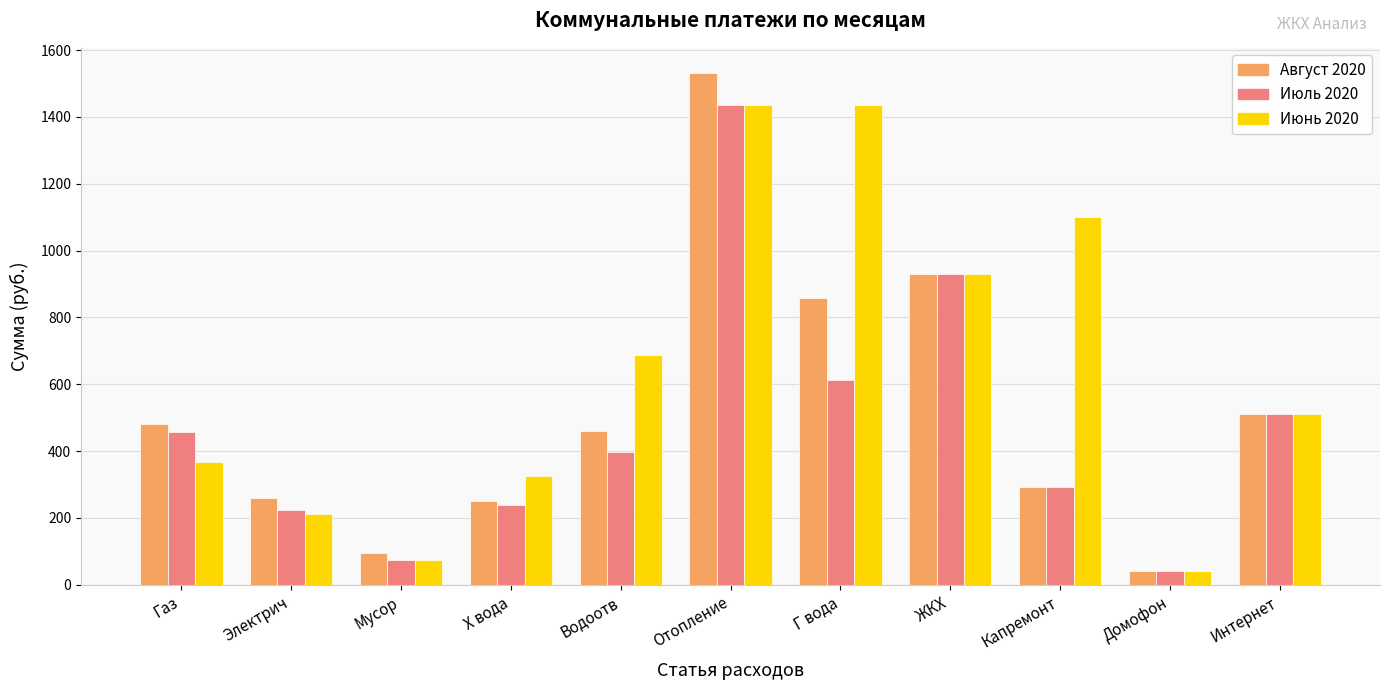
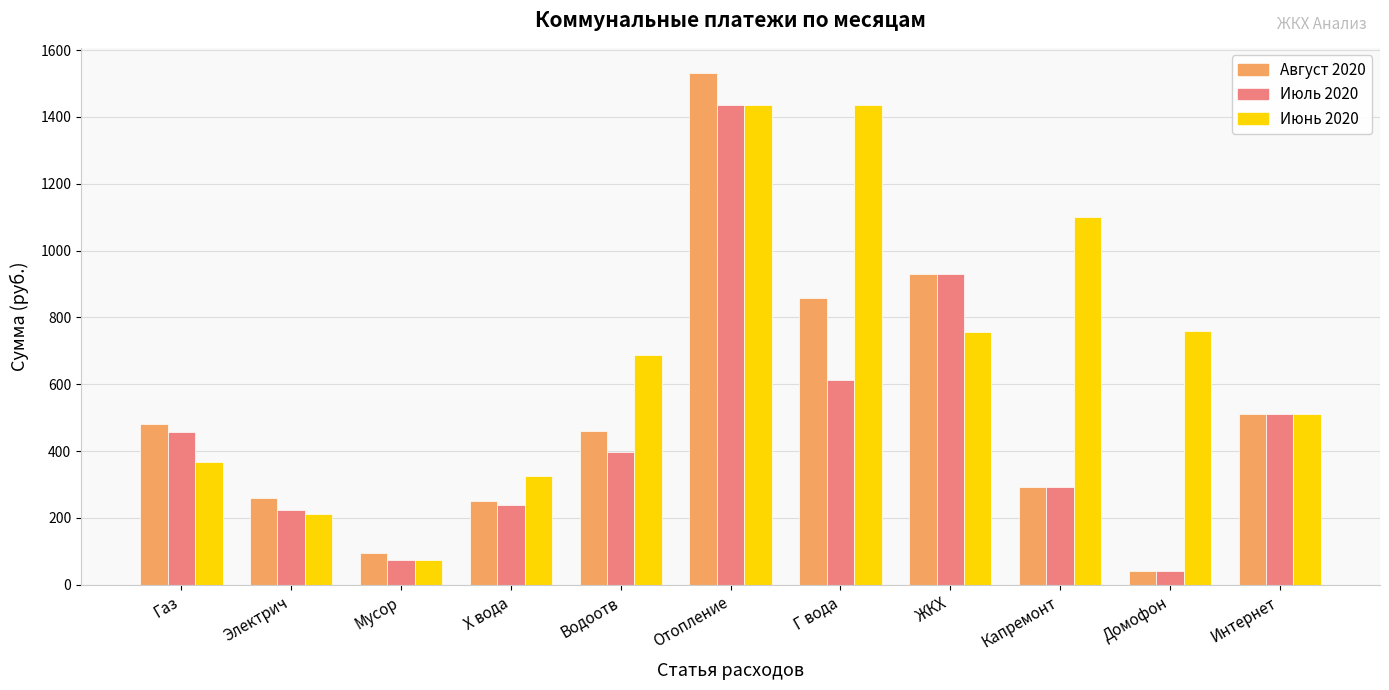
Июнь 2020, ЖКХ: 930 -> 760
Июнь 2020, Домофон: 40 -> 760
